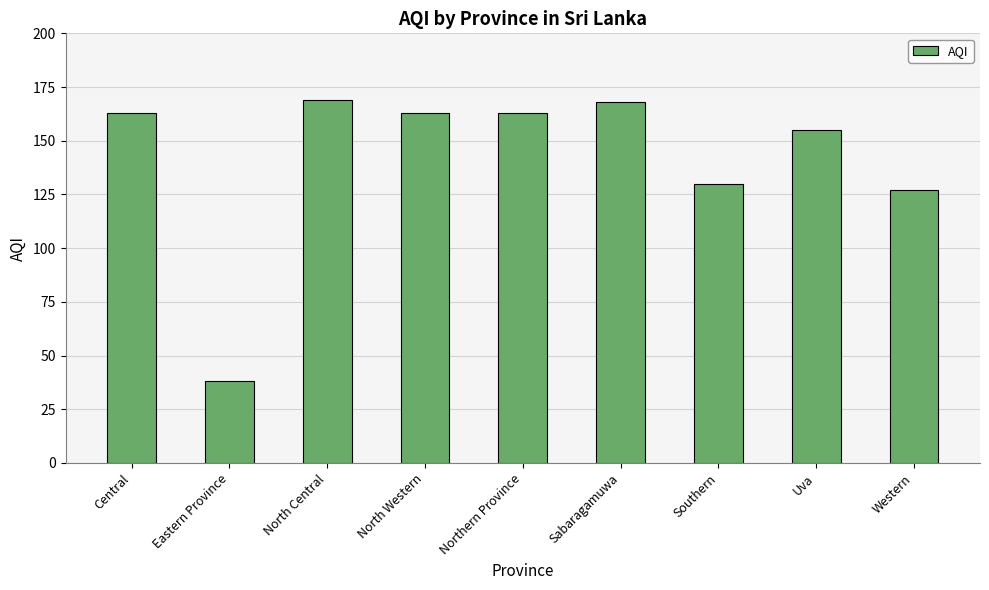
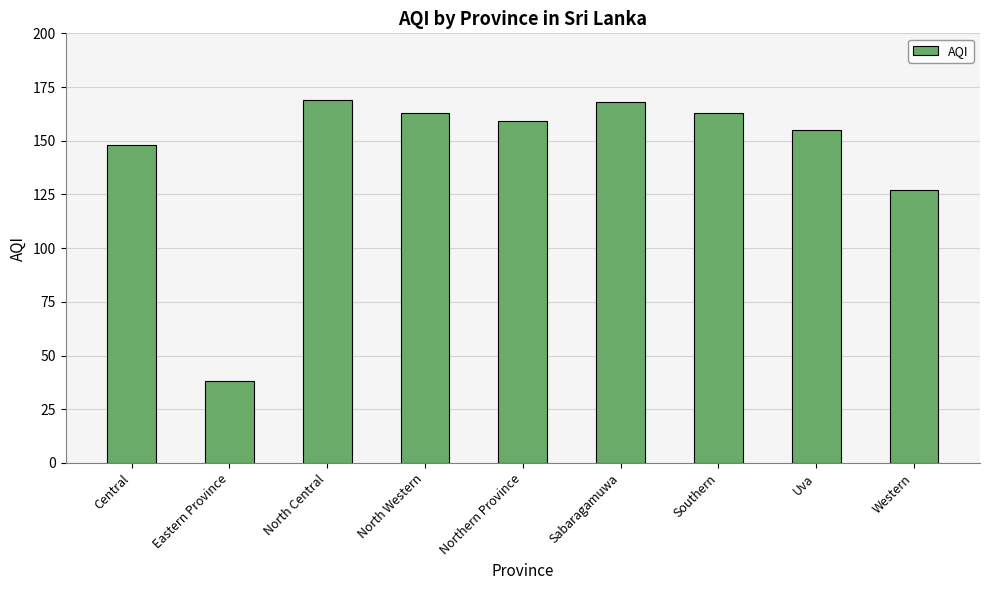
Central: 163 -> 148
Northern Province: 163 -> 159
Southern: 130 -> 163
